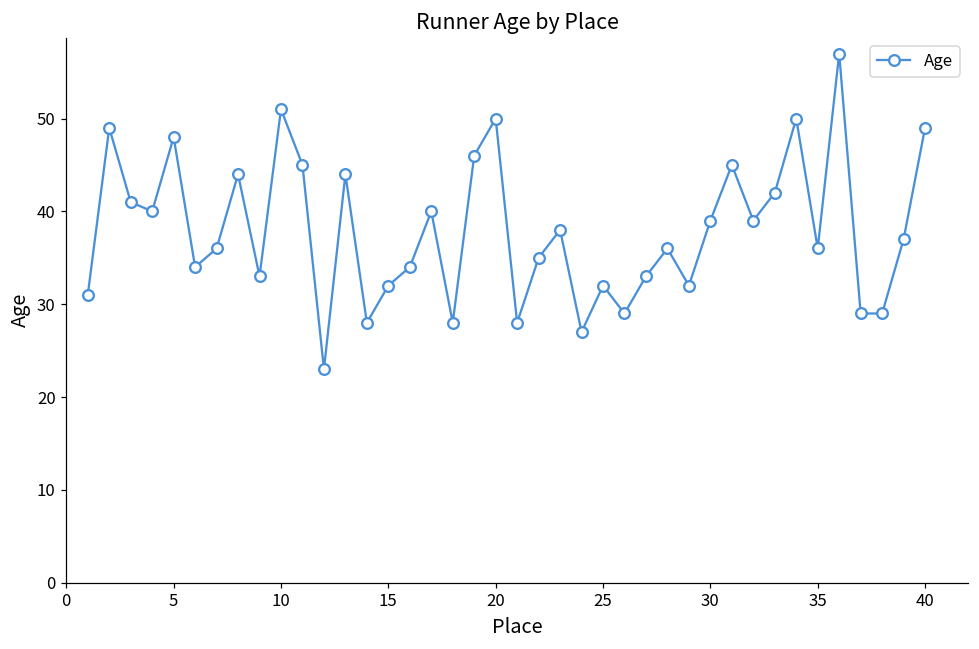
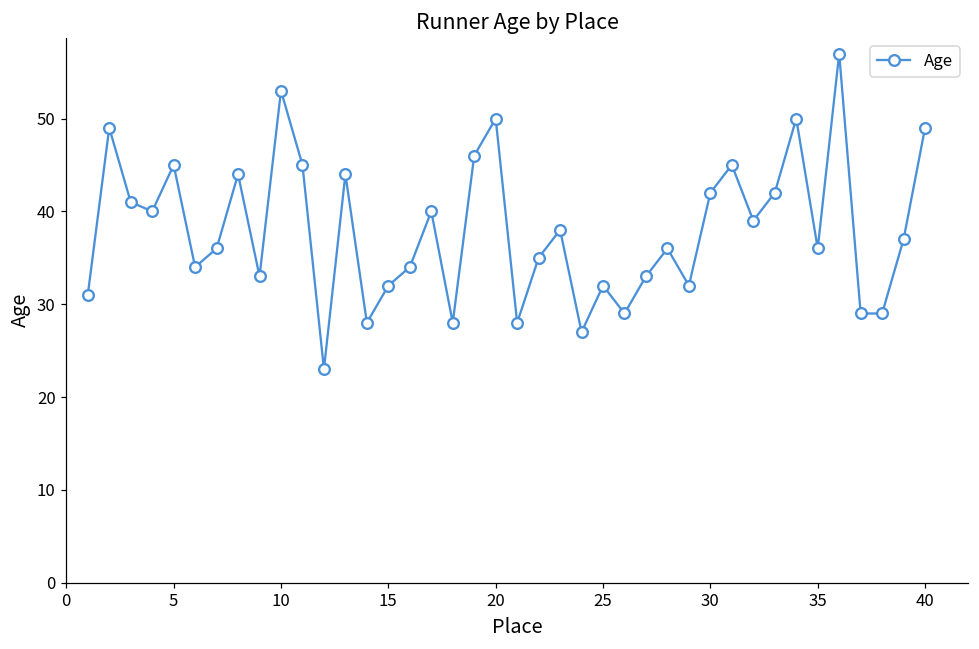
5: 48 -> 45
10: 51 -> 53
30: 39 -> 42
